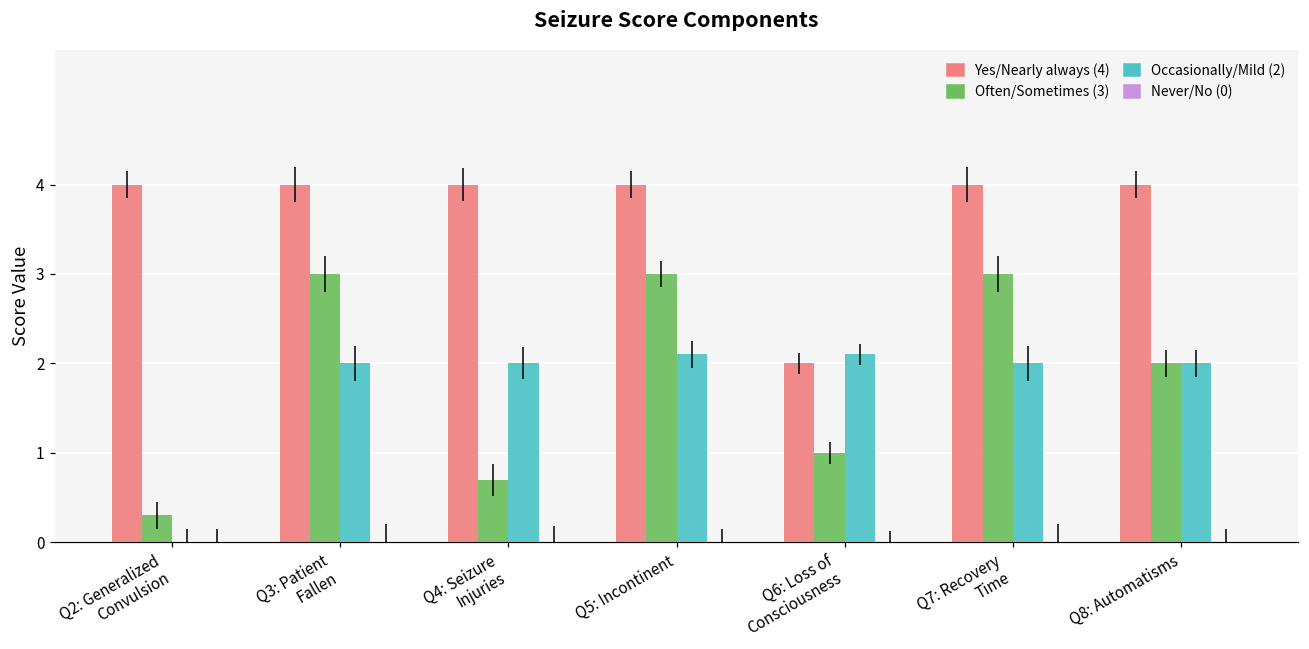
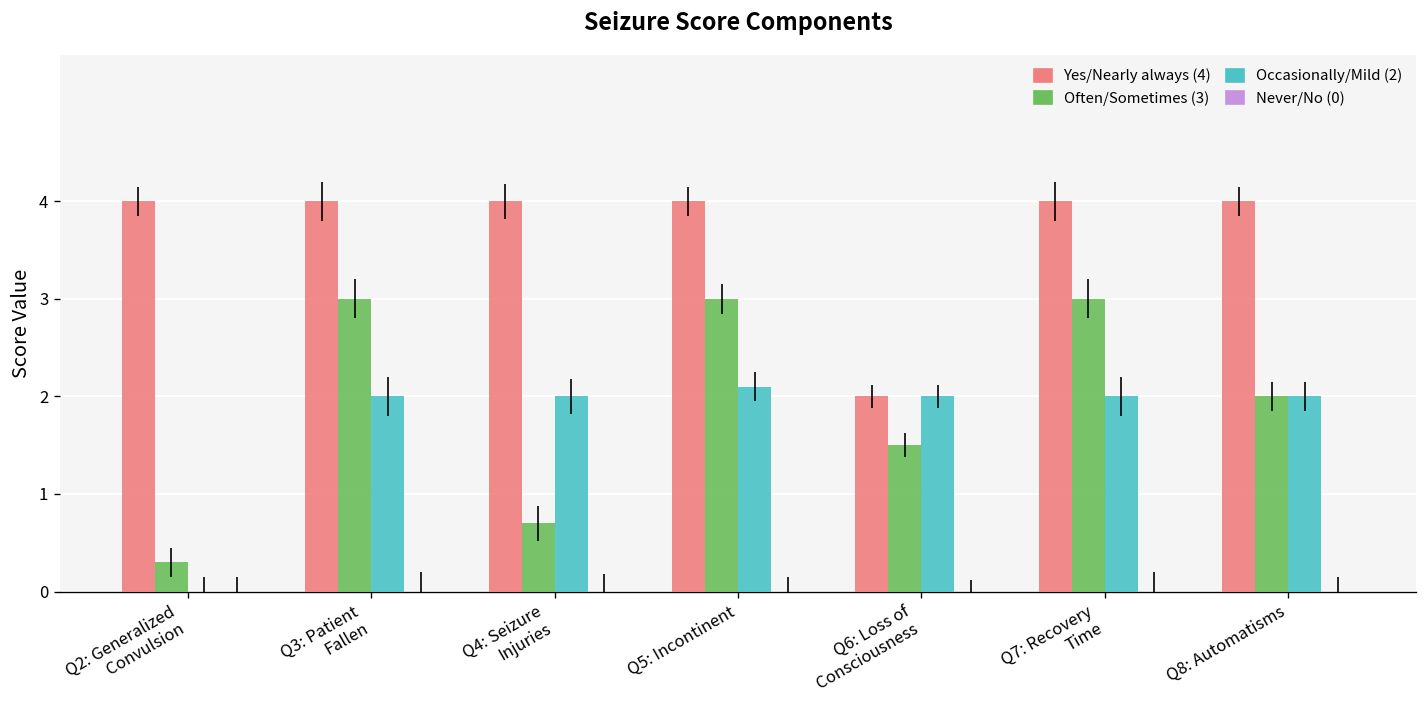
Often/Sometimes (3), Q6: Loss of Consciousness: 1.0 -> 1.5
Occasionally/Mild (2), Q6: Loss of Consciousness: 2.1 -> 2.0
